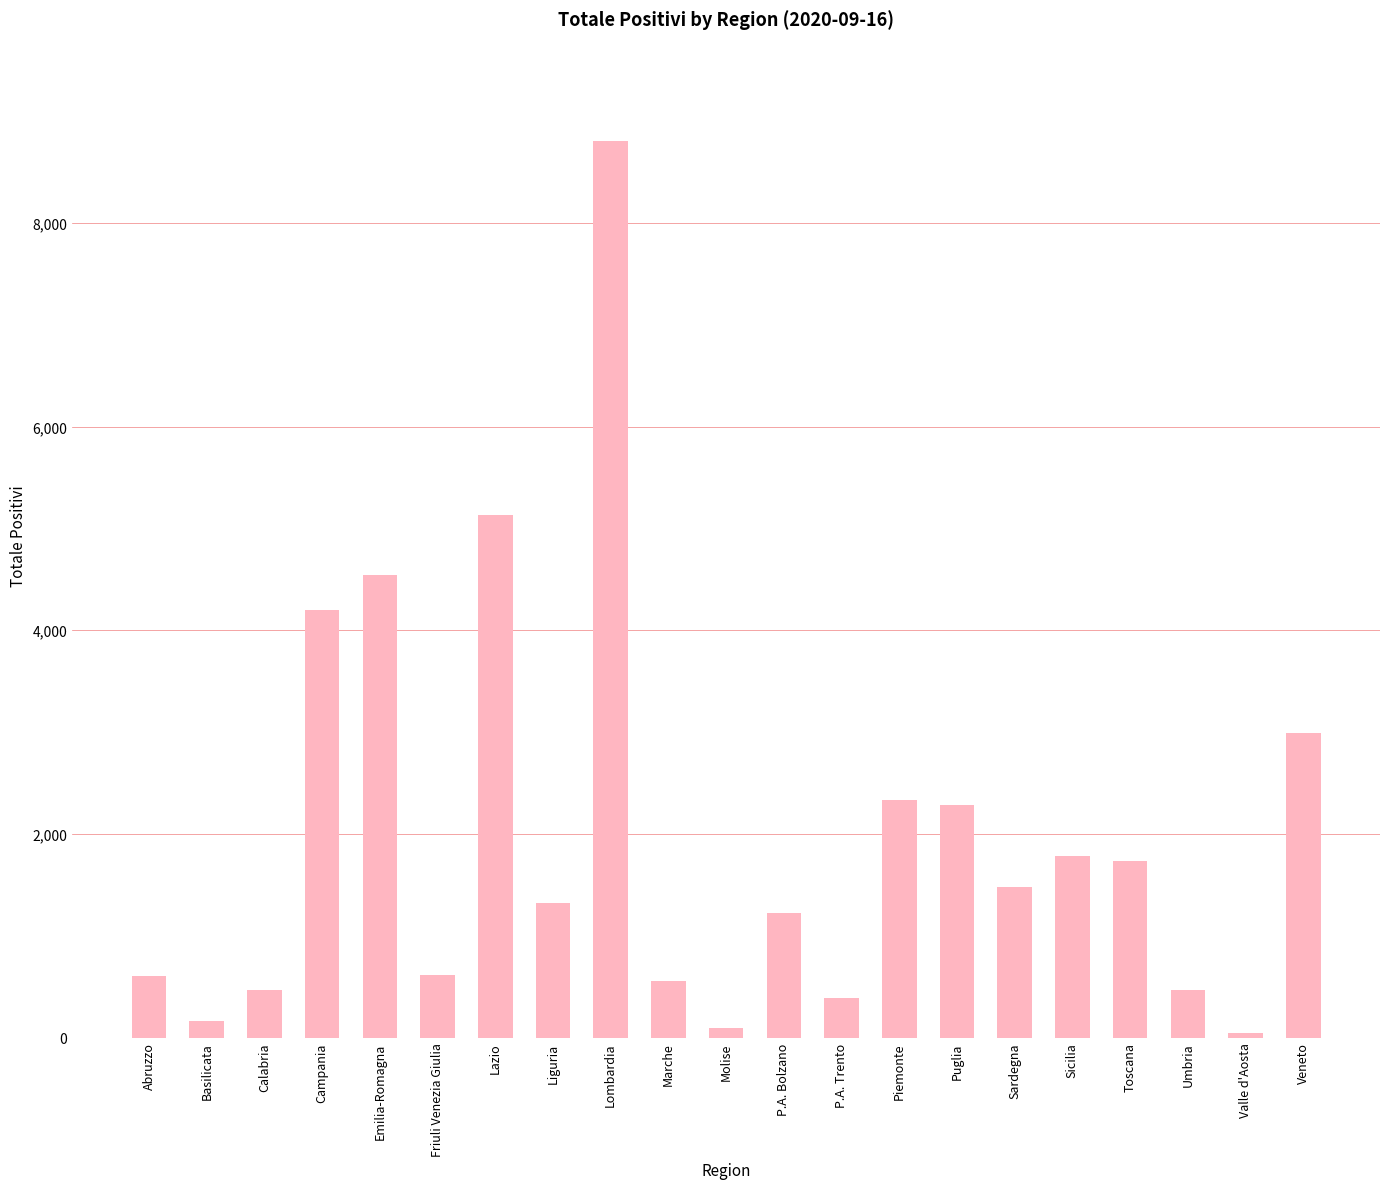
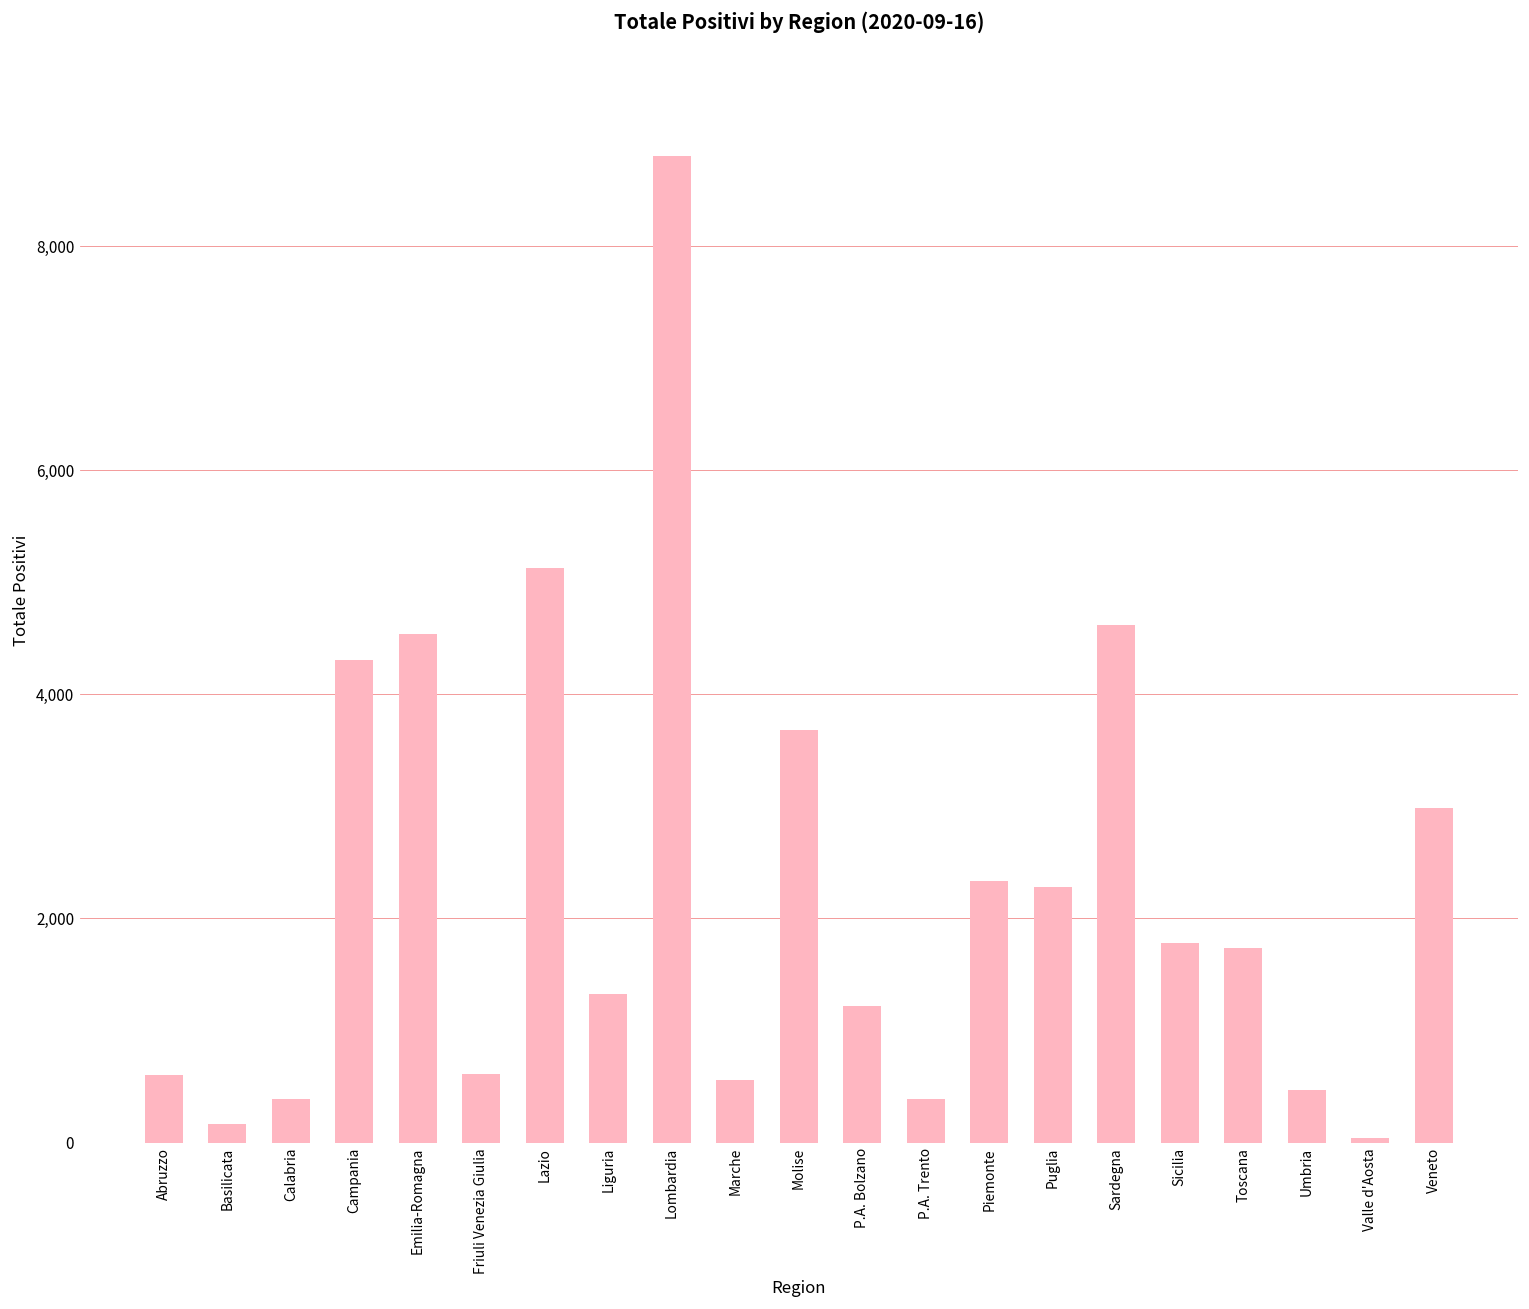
Calabria: 470 -> 390
Campania: 4,200 -> 4,310
Molise: 100 -> 3,680
Sardegna: 1,480 -> 4,620
